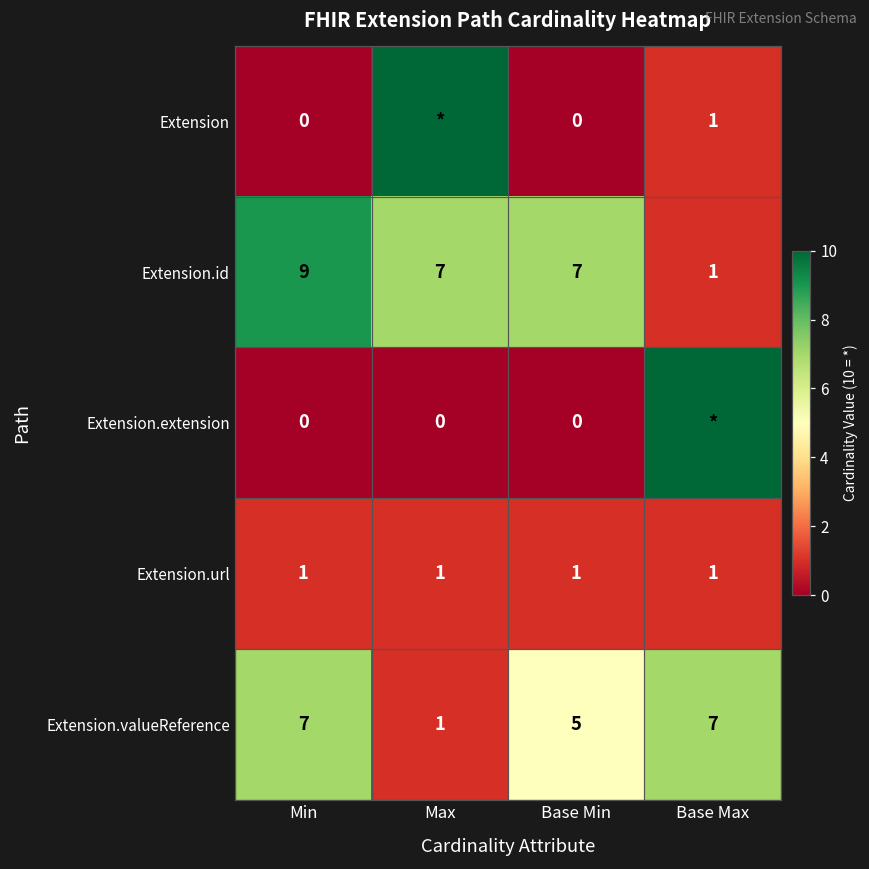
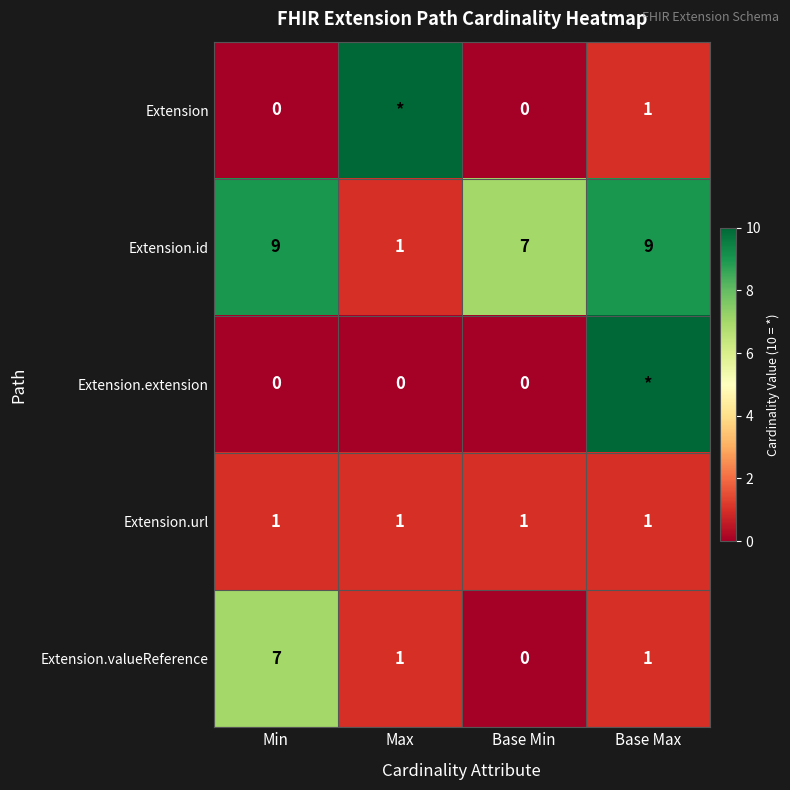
Extension.id, Max: 7 -> 1
Extension.id, Base Max: 1 -> 9
Extension.valueReference, Base Min: 5 -> 0
Extension.valueReference, Base Max: 7 -> 1
